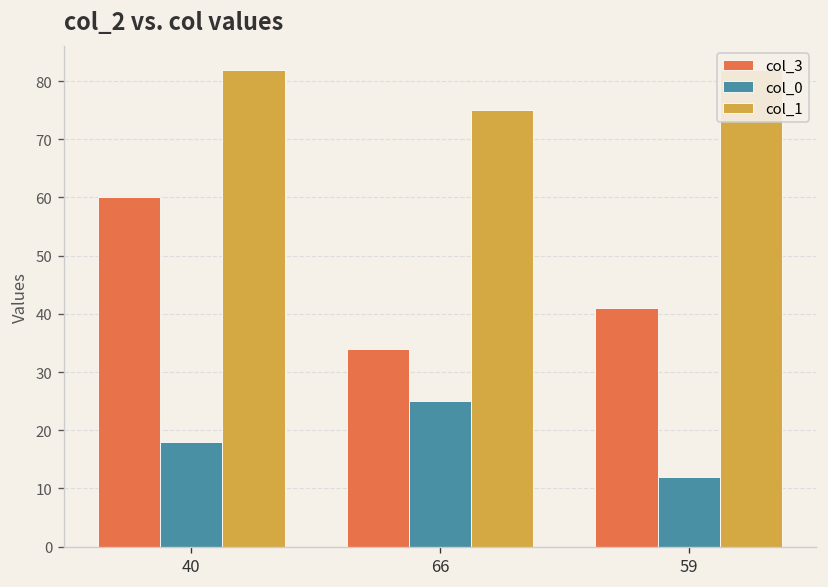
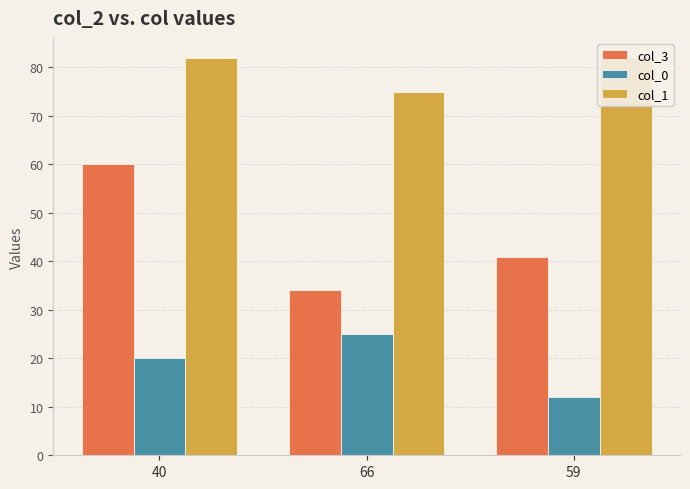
col_0, 40: 18 -> 20
